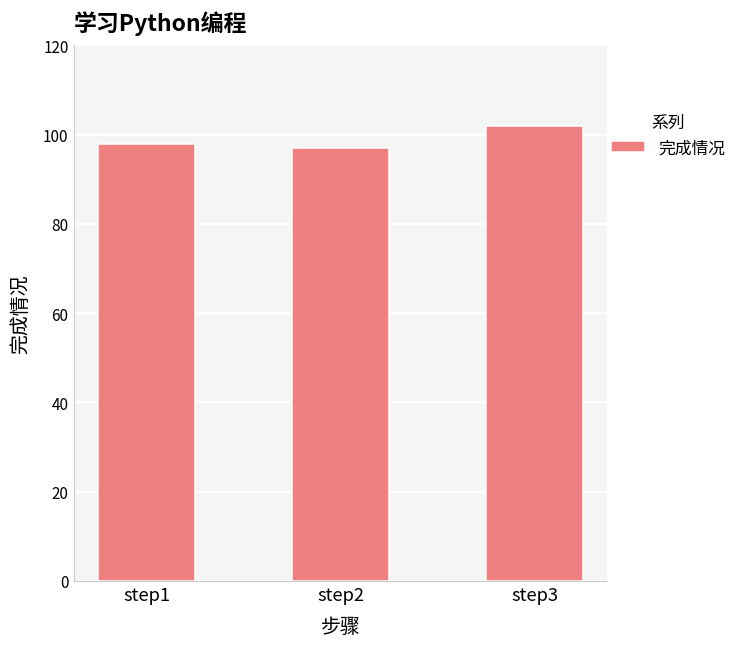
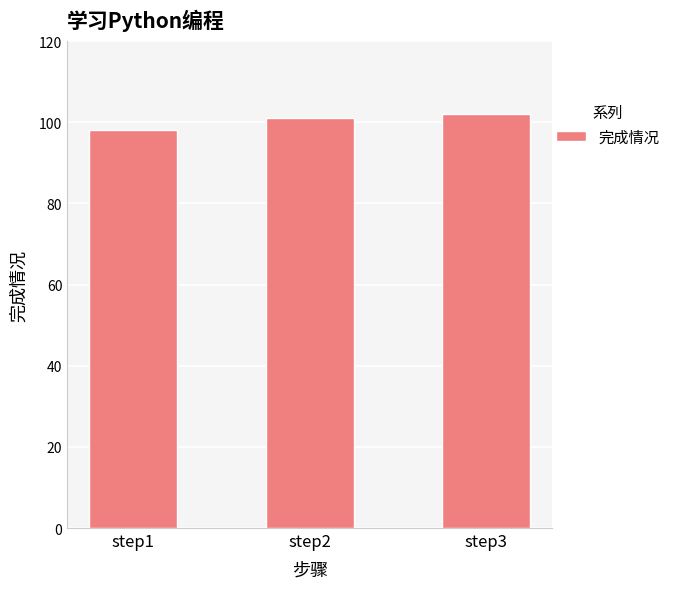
step2: 97 -> 101
